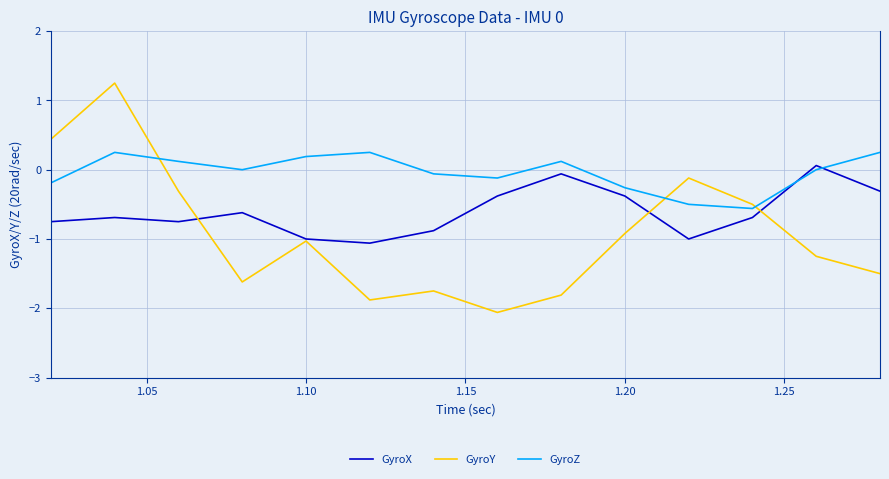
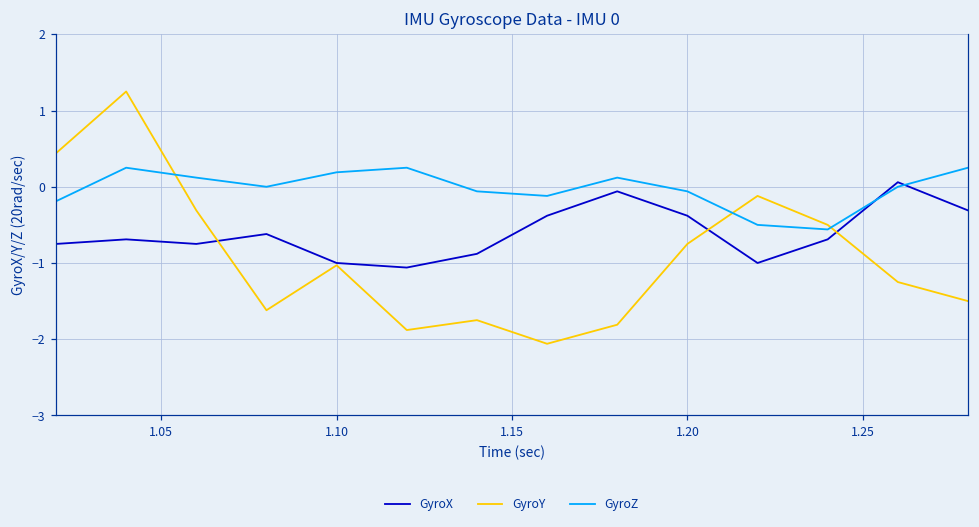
GyroY, 1.20: -0.9 -> -0.8
GyroZ, 1.20: -0.3 -> -0.1
